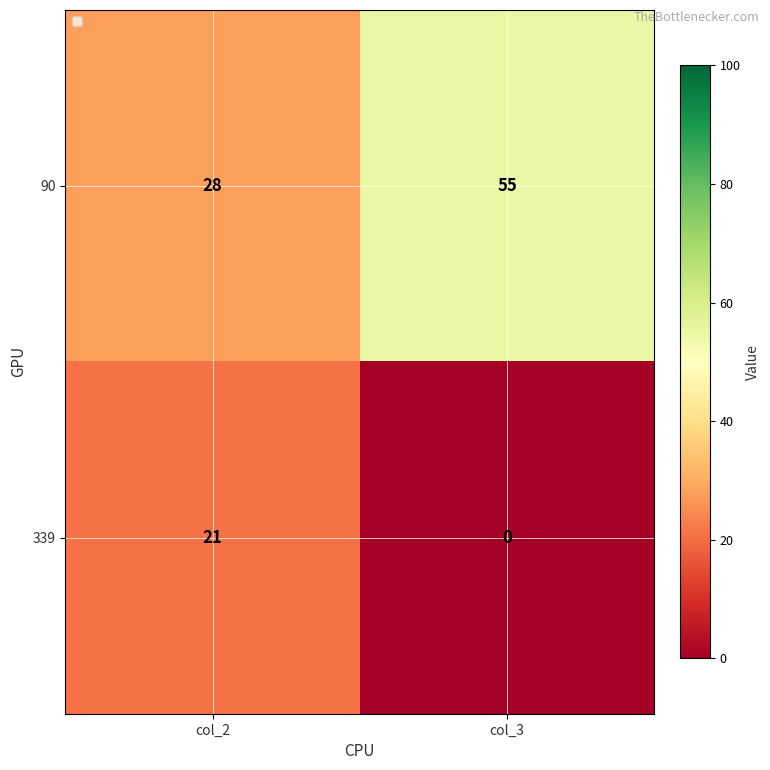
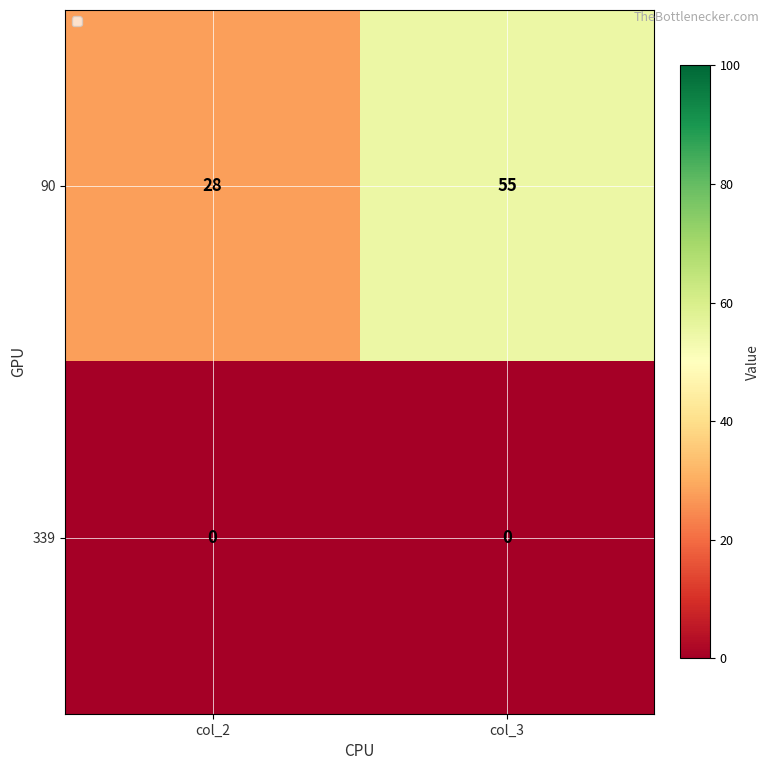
339, col_2: 21 -> 0
